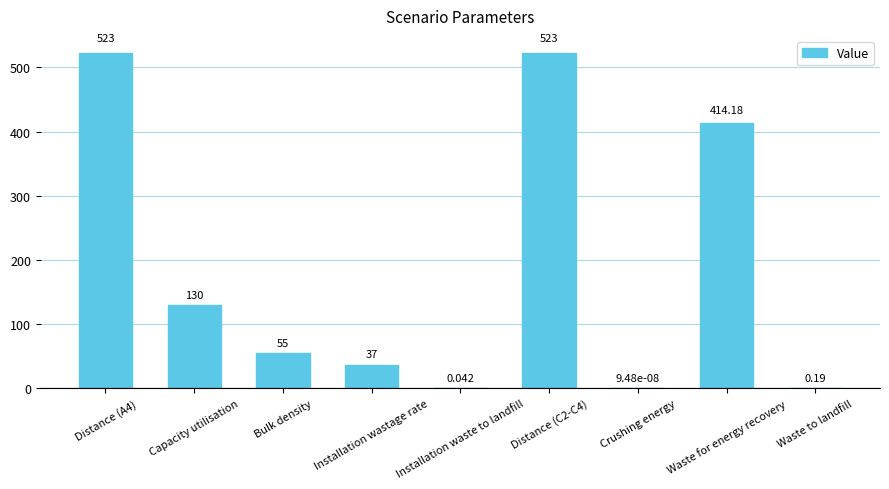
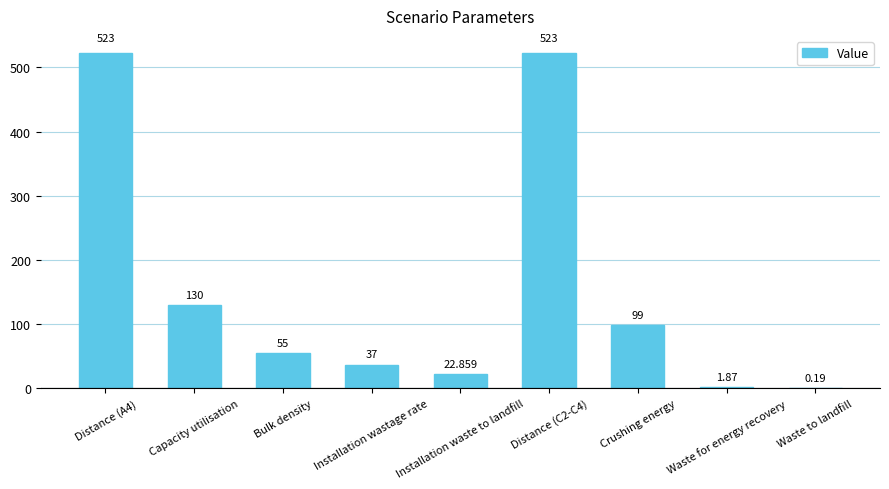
Installation waste to landfill: 0.042 -> 22.859
Crushing energy: 9.48e-08 -> 99
Waste for energy recovery: 414.18 -> 1.87
